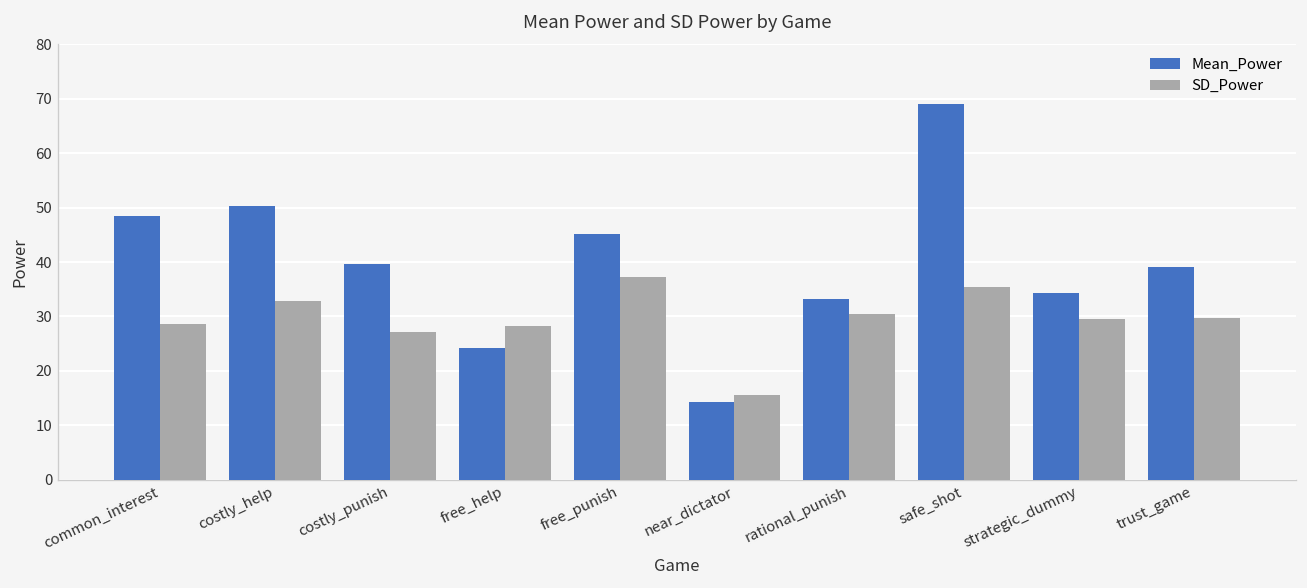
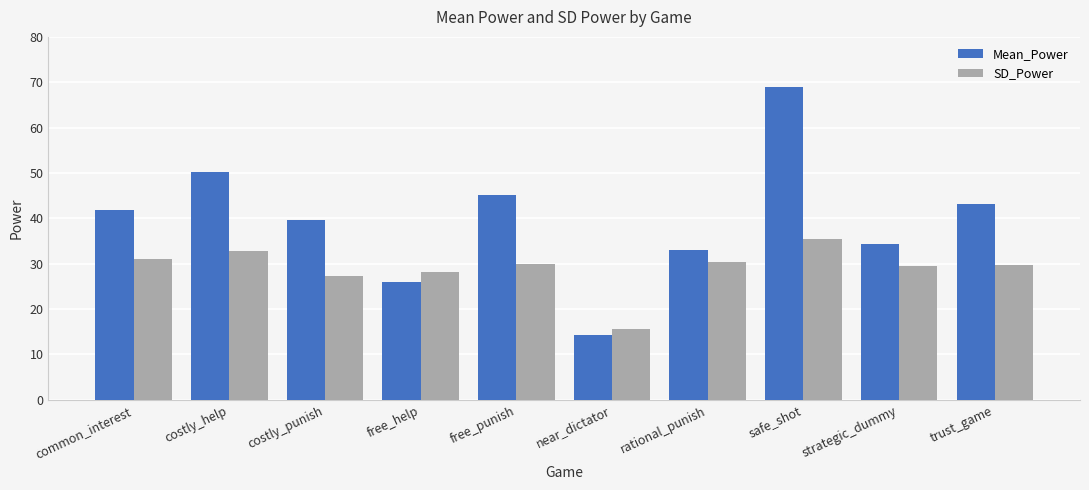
Mean_Power, common_interest: 49 -> 42
SD_Power, common_interest: 29 -> 31
Mean_Power, free_help: 24 -> 26
SD_Power, free_punish: 37 -> 30
Mean_Power, trust_game: 39 -> 43
